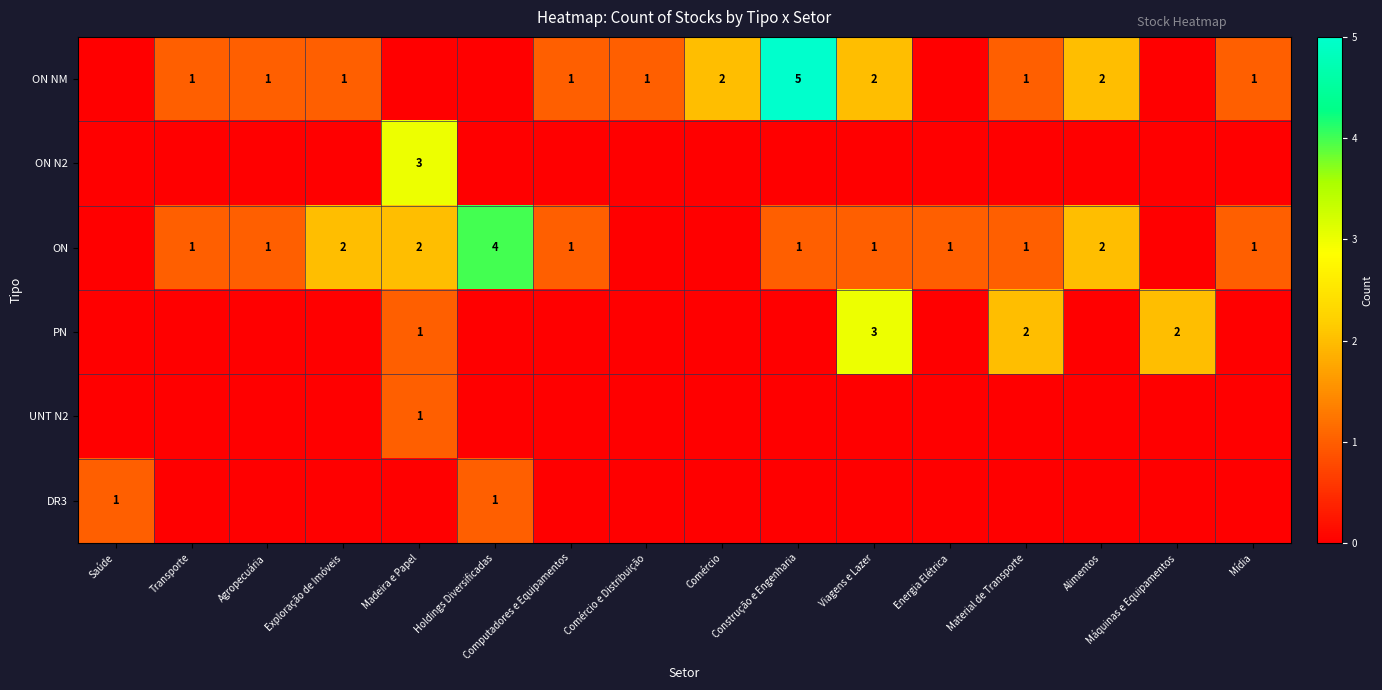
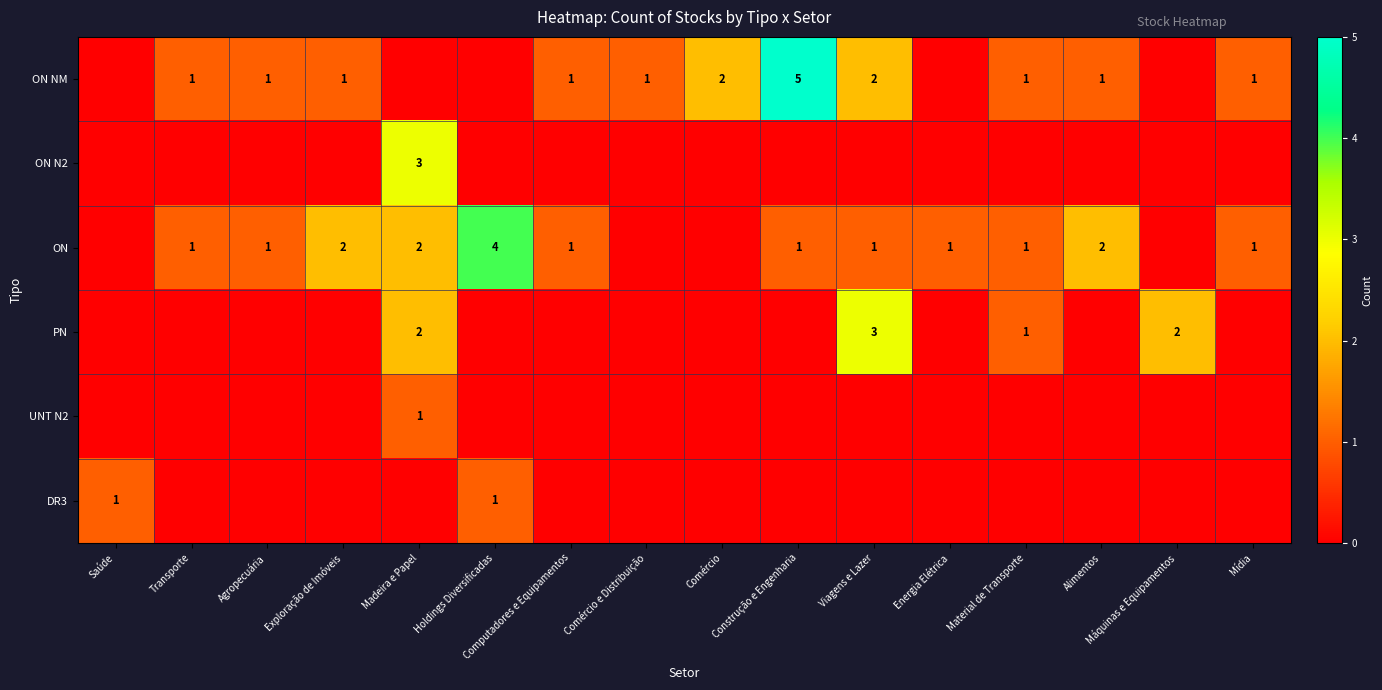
ON NM, Alimentos: 2 -> 1
PN, Madeira e Papel: 1 -> 2
PN, Material de Transporte: 2 -> 1
